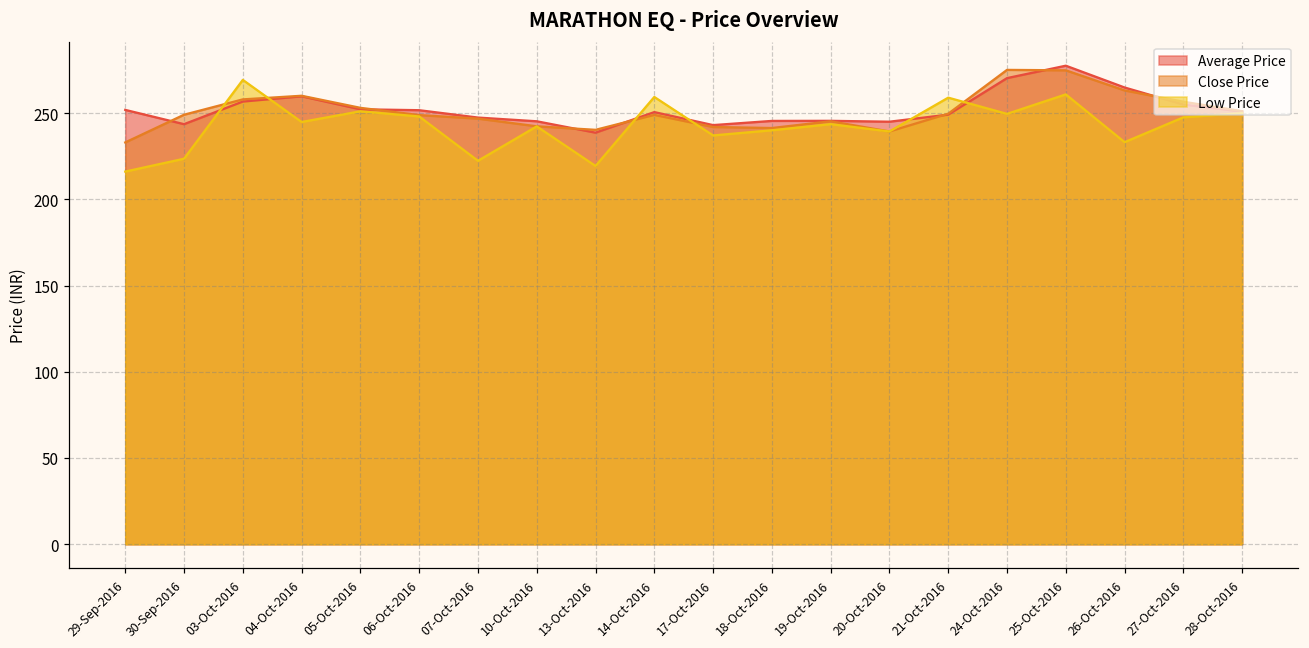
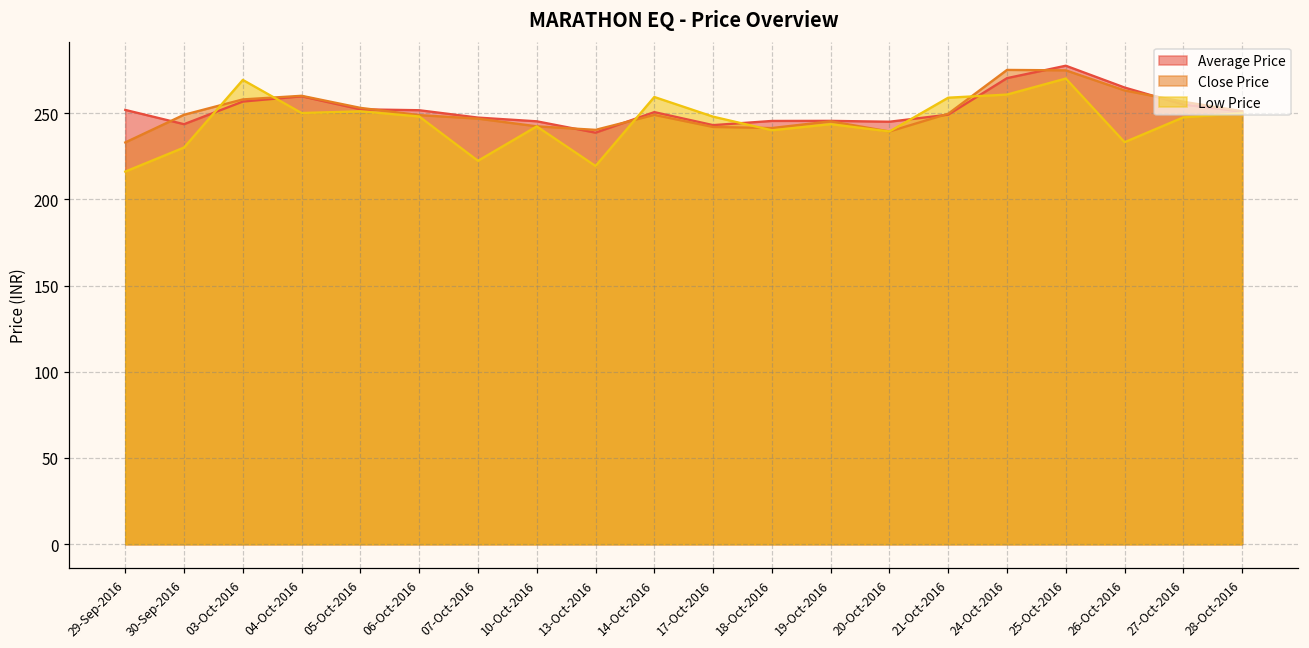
Low Price, 30-Sep-2016: 224 -> 230
Low Price, 04-Oct-2016: 245 -> 250
Low Price, 17-Oct-2016: 237 -> 248
Low Price, 24-Oct-2016: 250 -> 261
Low Price, 25-Oct-2016: 261 -> 270
